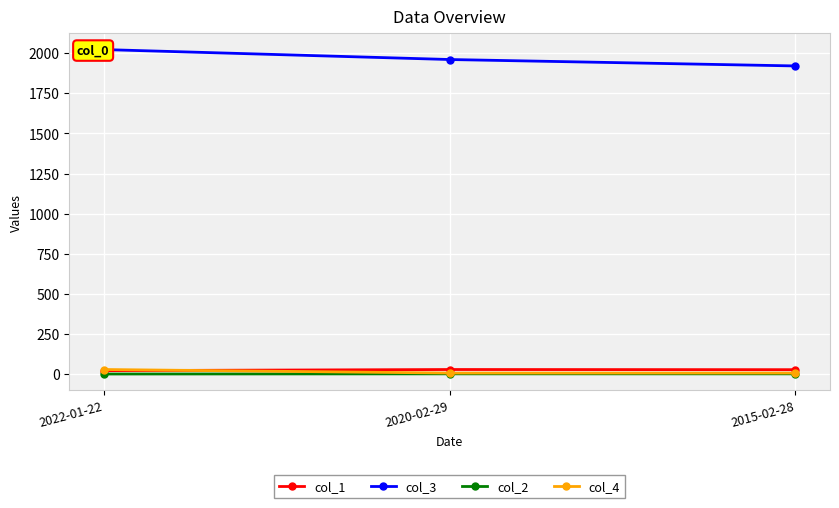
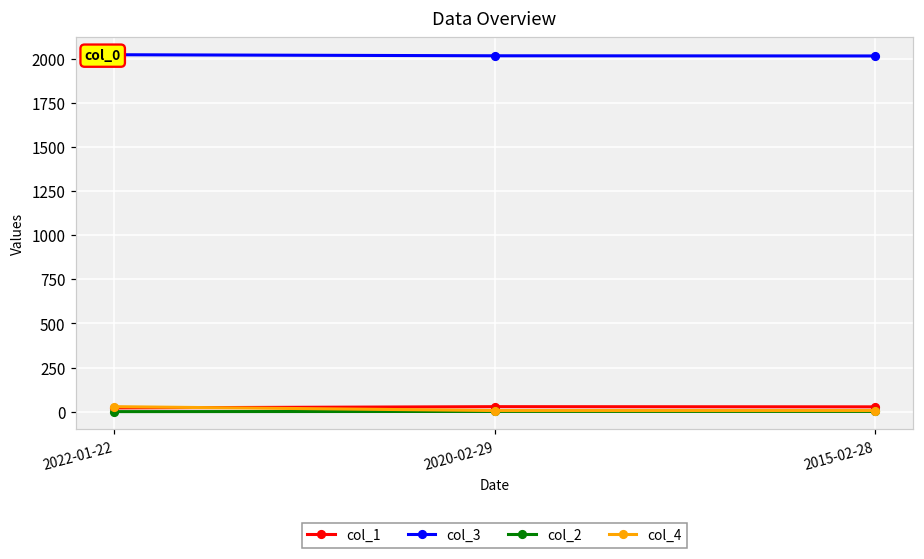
col_3, 2020-02-29: 1960 -> 2020
col_3, 2015-02-28: 1920 -> 2020
